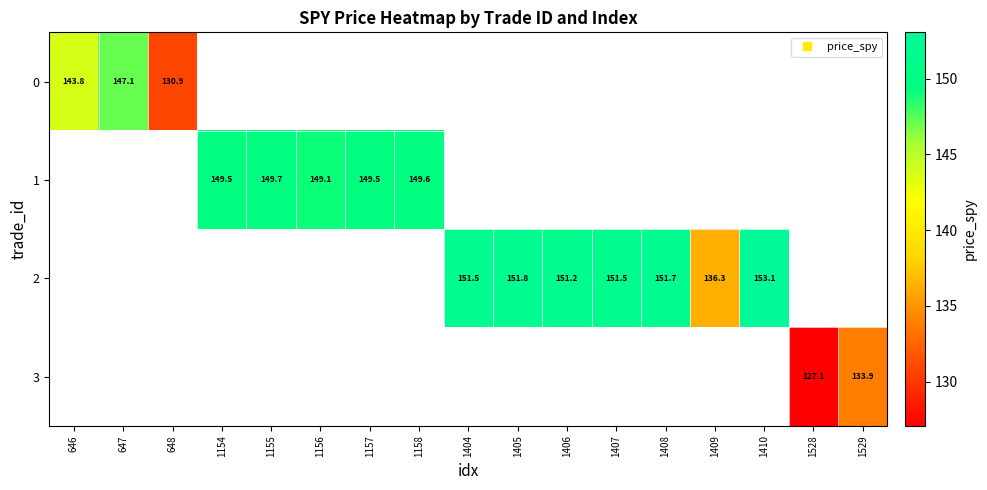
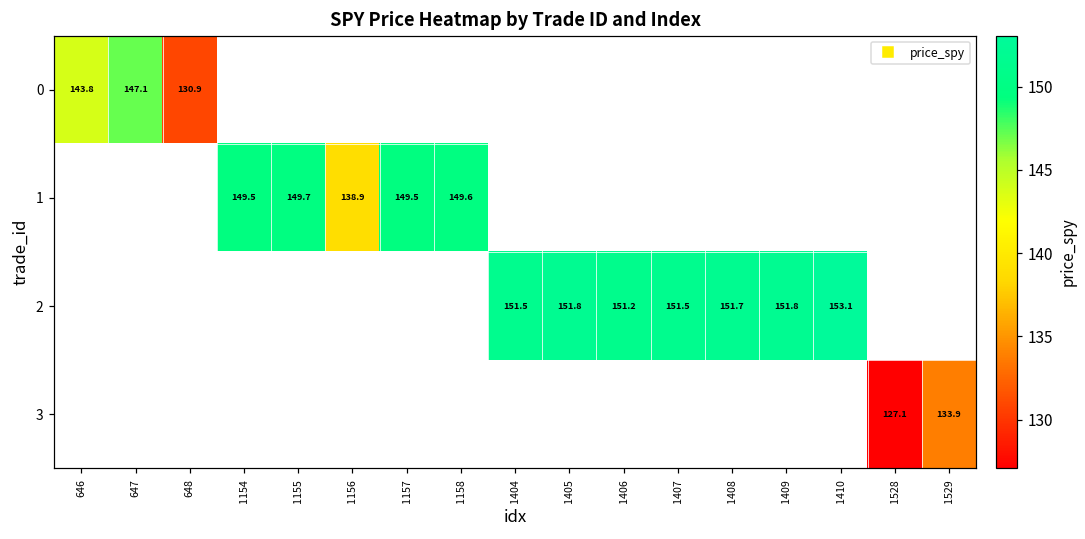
1, 1156: 149.1 -> 138.9
2, 1409: 136.3 -> 151.8
